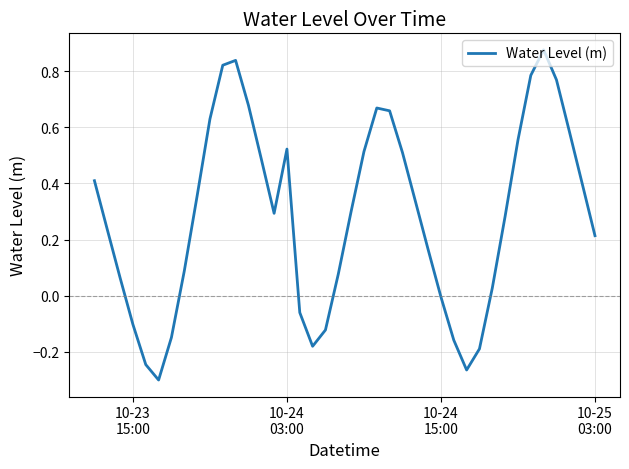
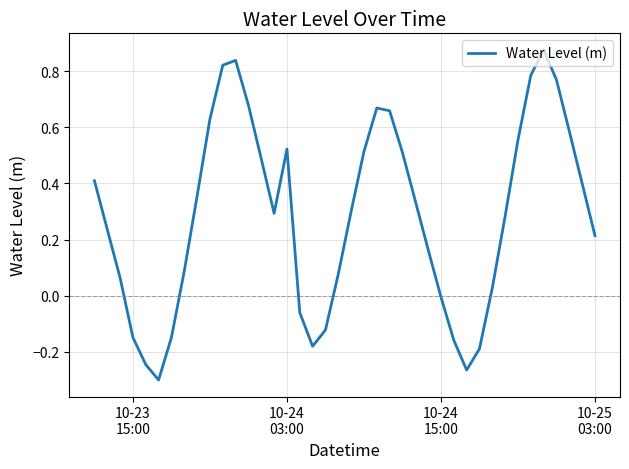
10-23 15:00: -0.10 -> -0.15
